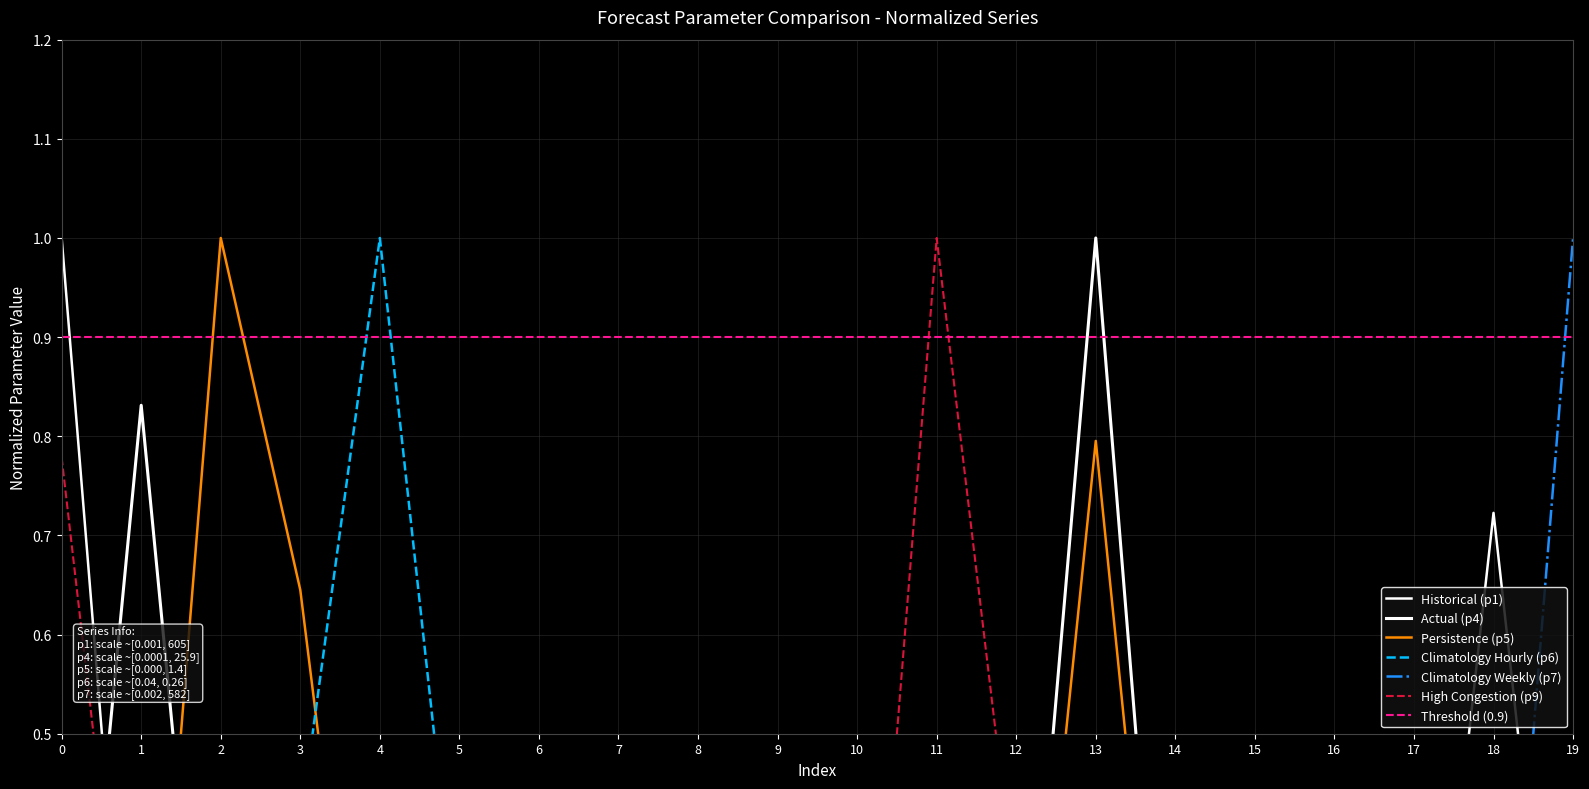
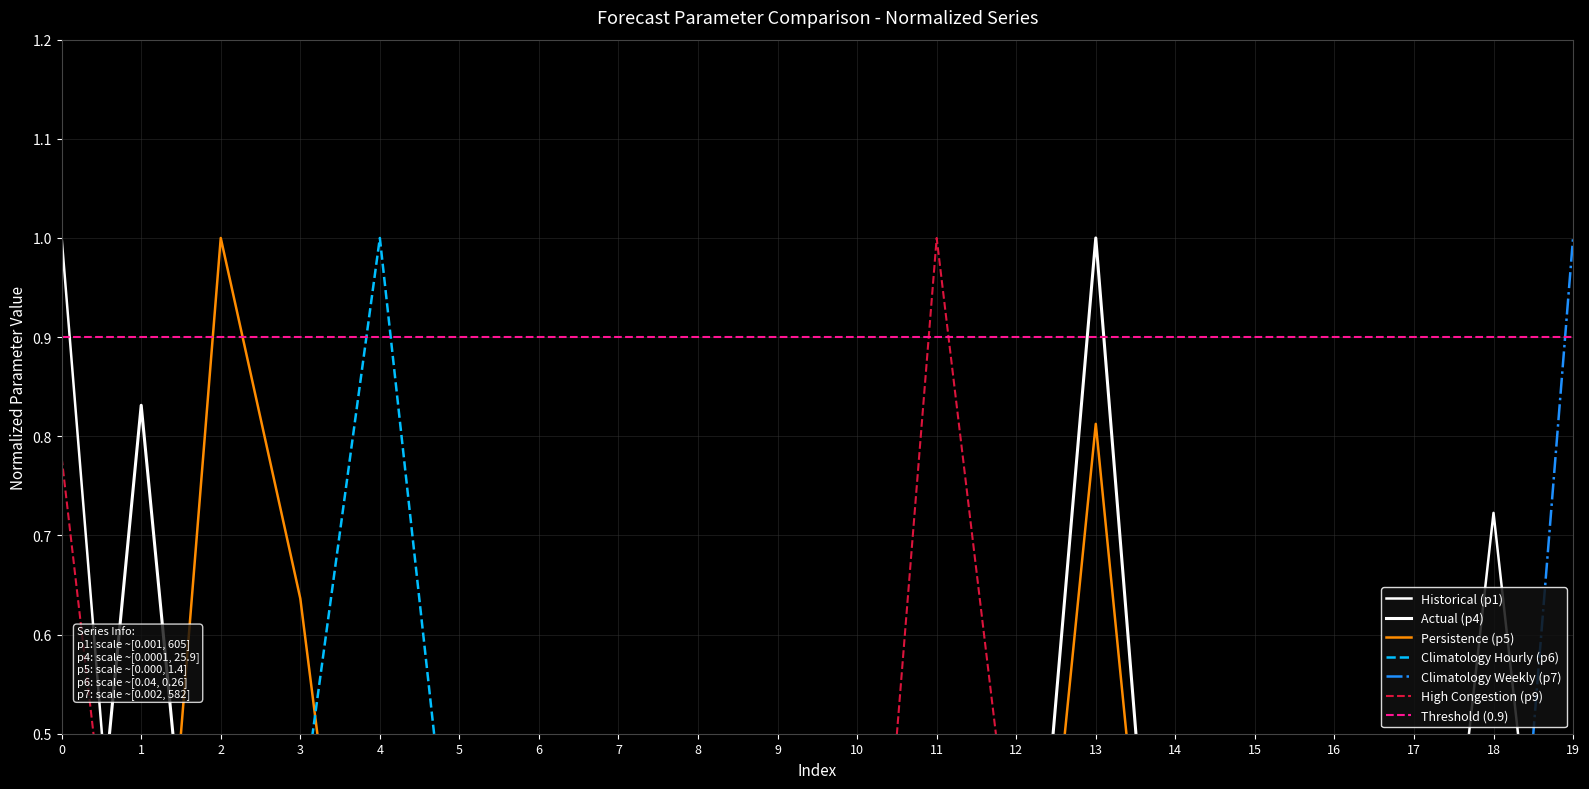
Persistence (p5), 3: 0.645 -> 0.636
Persistence (p5), 13: 0.80 -> 0.81
